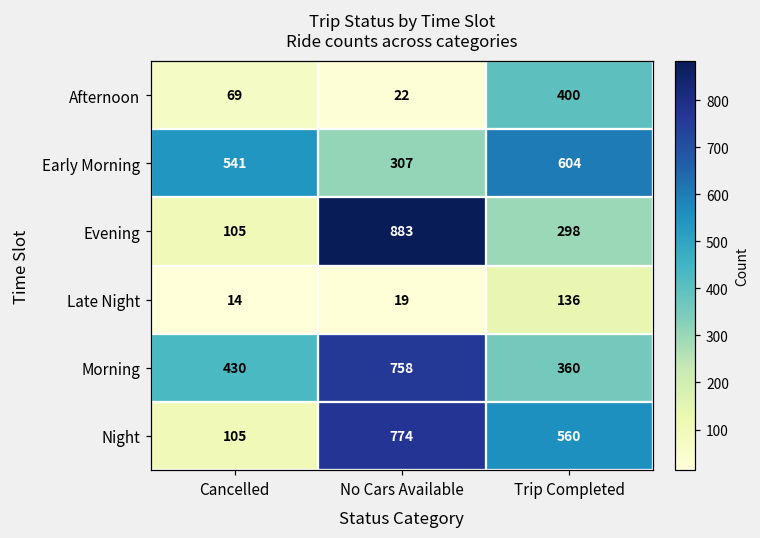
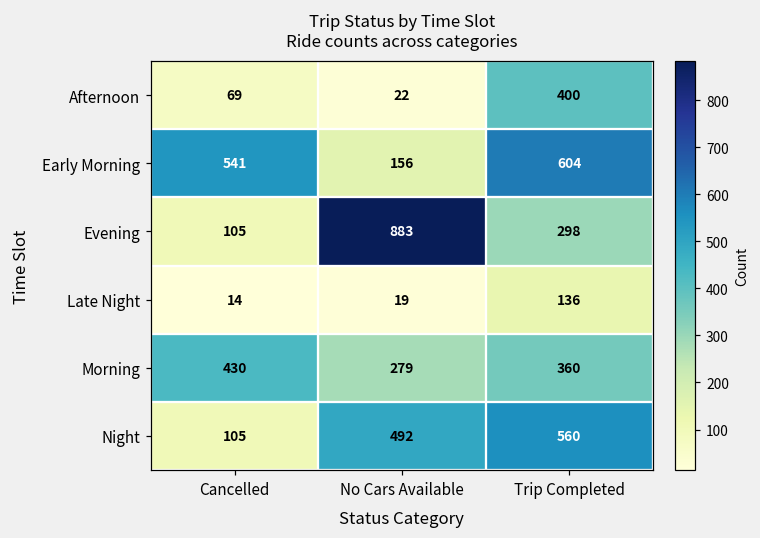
Early Morning, No Cars Available: 307 -> 156
Morning, No Cars Available: 758 -> 279
Night, No Cars Available: 774 -> 492
